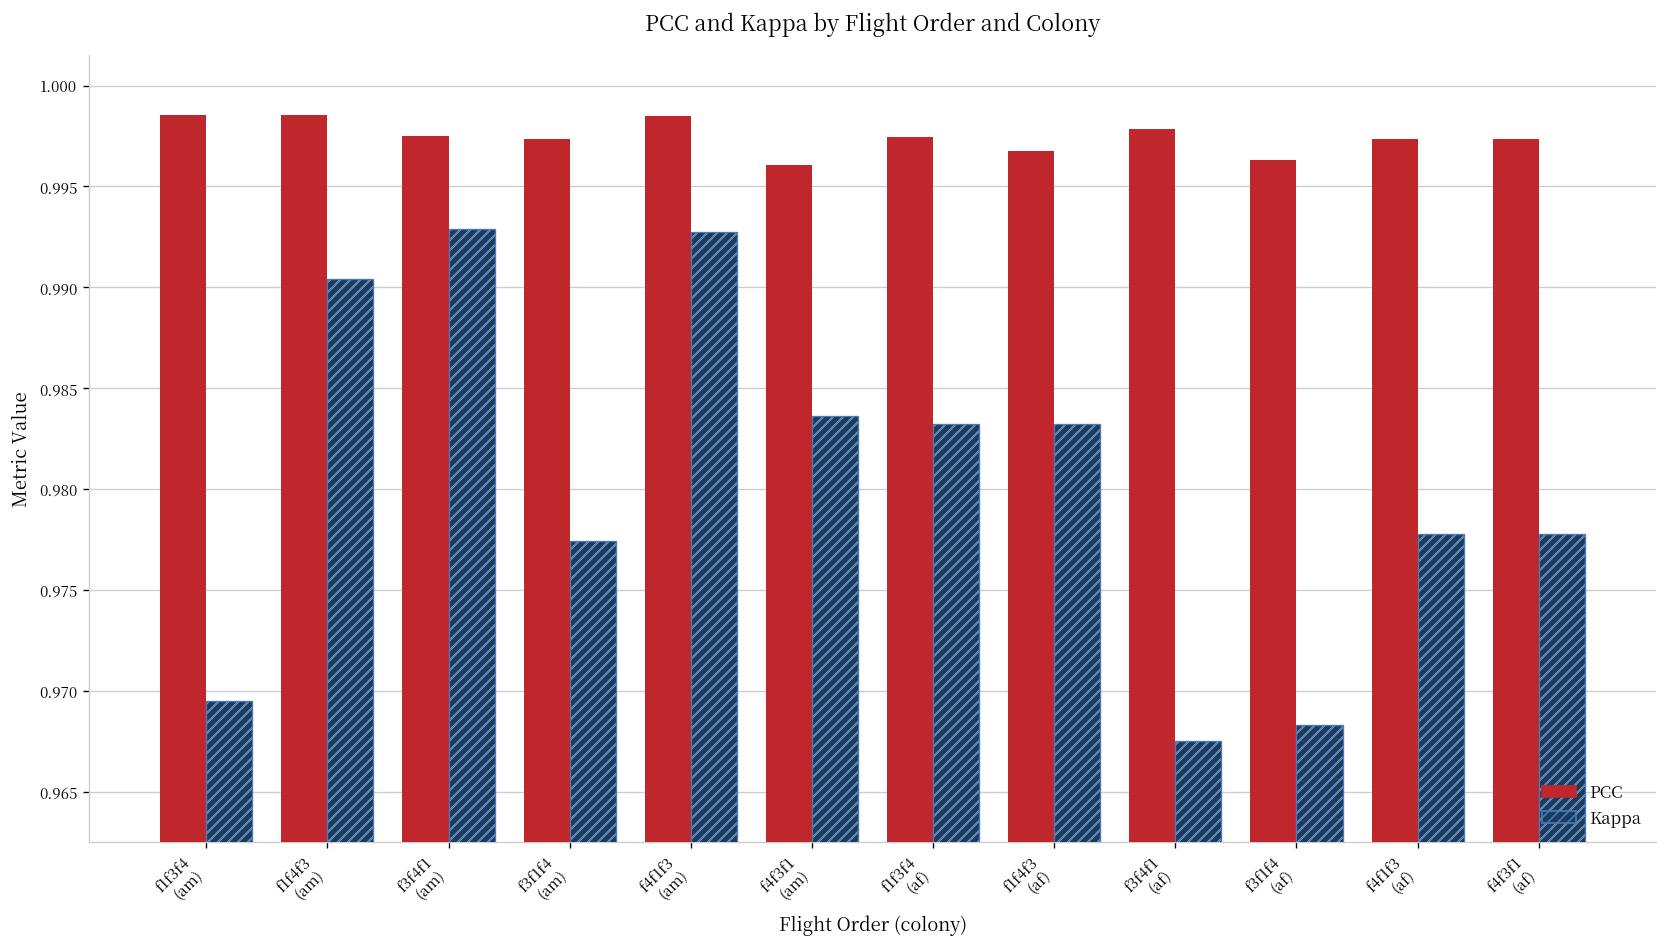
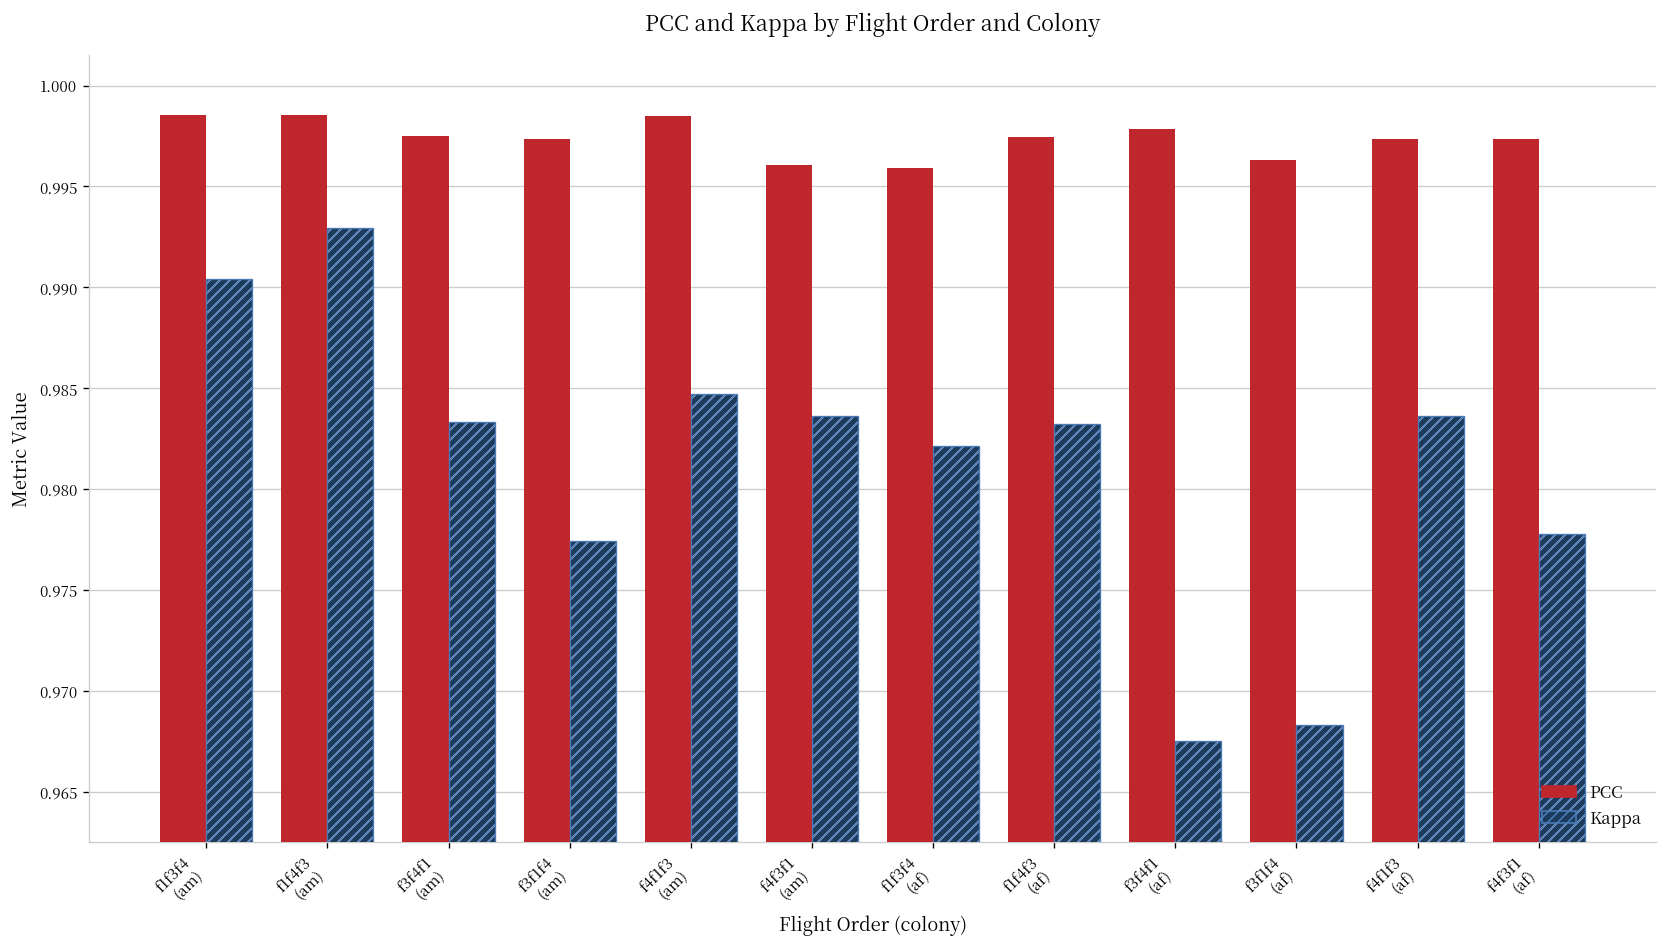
Kappa, f1f3f4 (am): 0.9695 -> 0.9904
Kappa, f1f4f3 (am): 0.9904 -> 0.9929
Kappa, f3f4f1 (am): 0.9929 -> 0.9833
Kappa, f4f1f3 (am): 0.9927 -> 0.9847
PCC, f1f3f4 (af): 0.9974 -> 0.9959
Kappa, f1f3f4 (af): 0.9832 -> 0.9821
PCC, f1f4f3 (af): 0.9967 -> 0.9974
Kappa, f4f1f3 (af): 0.9778 -> 0.9836
